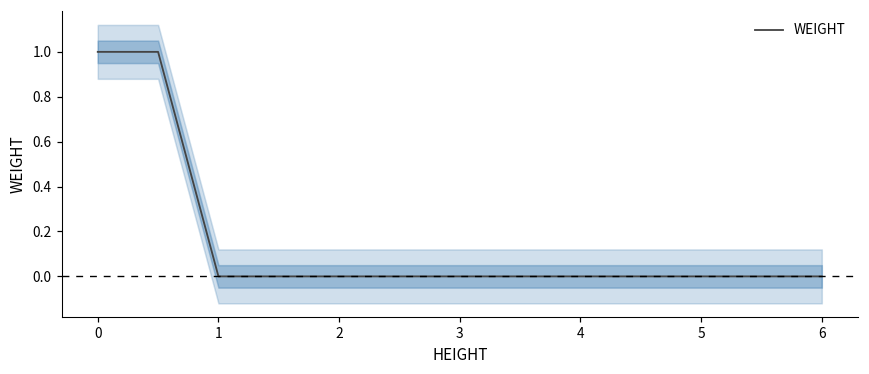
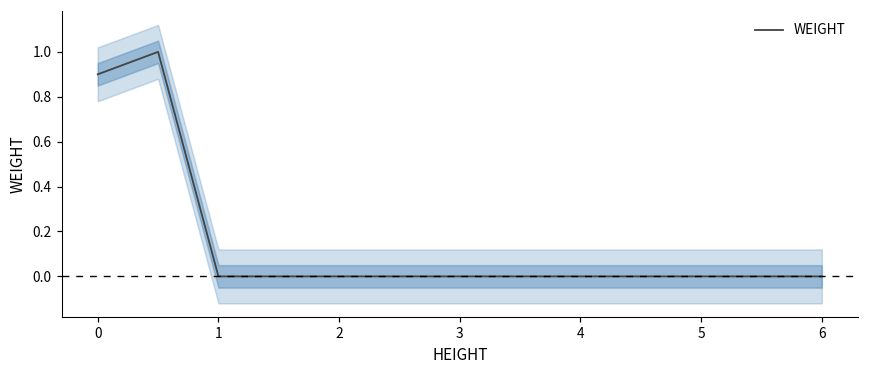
WEIGHT, 0: 1.0 -> 0.9
